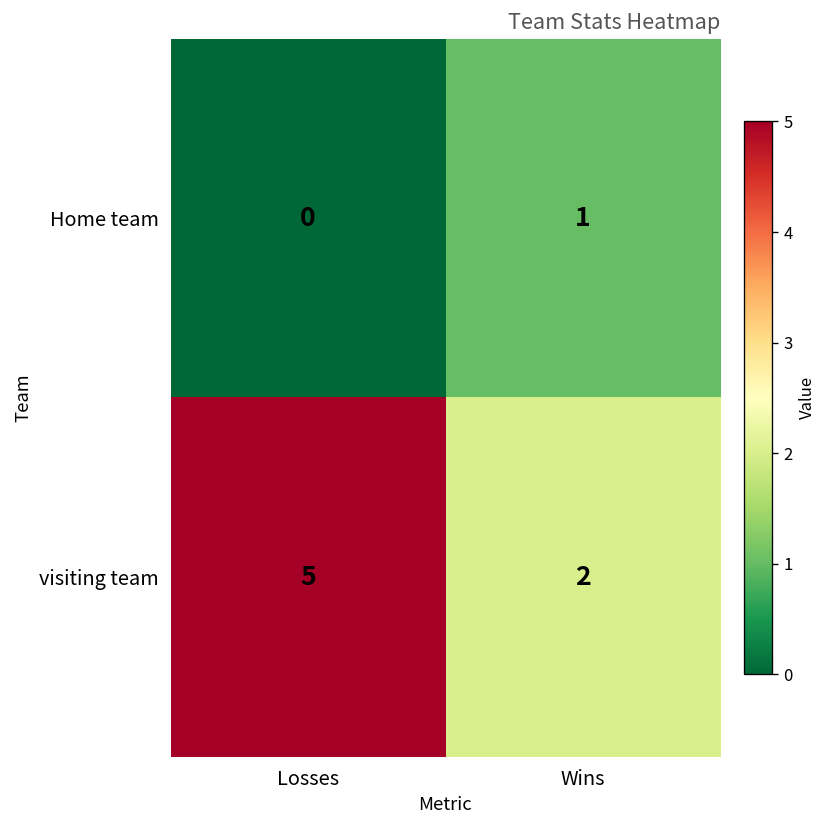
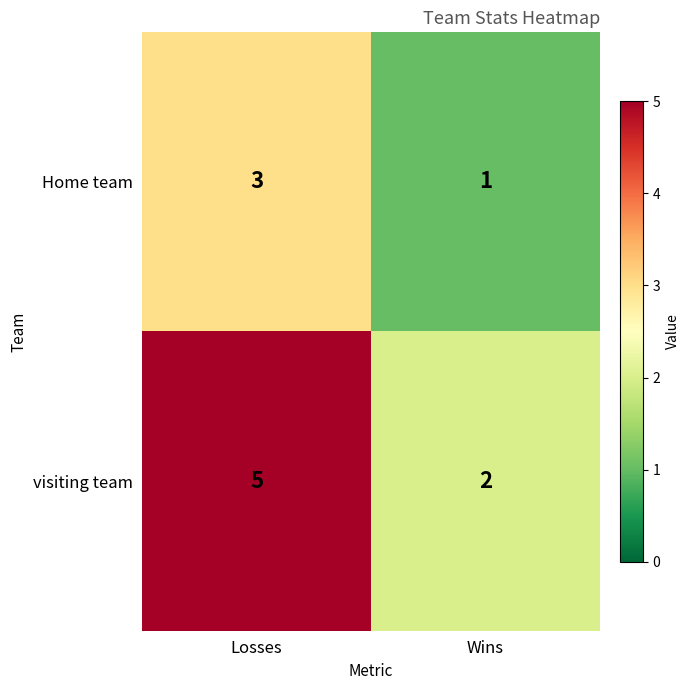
Home team, Losses: 0 -> 3
